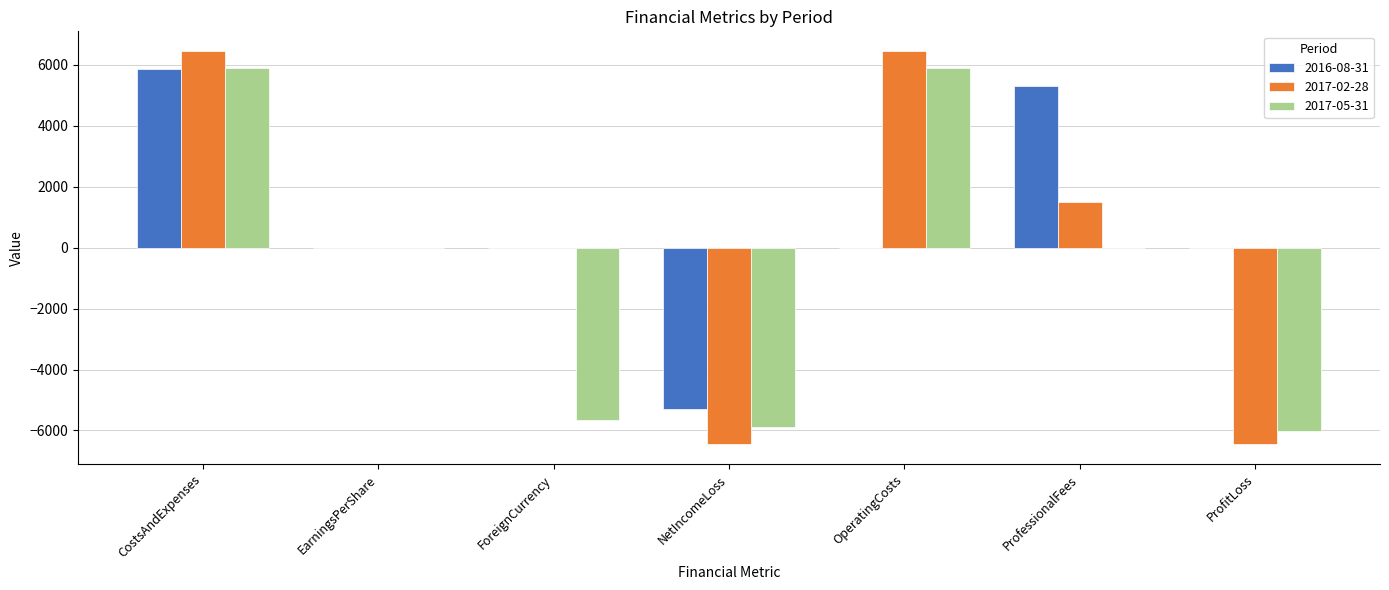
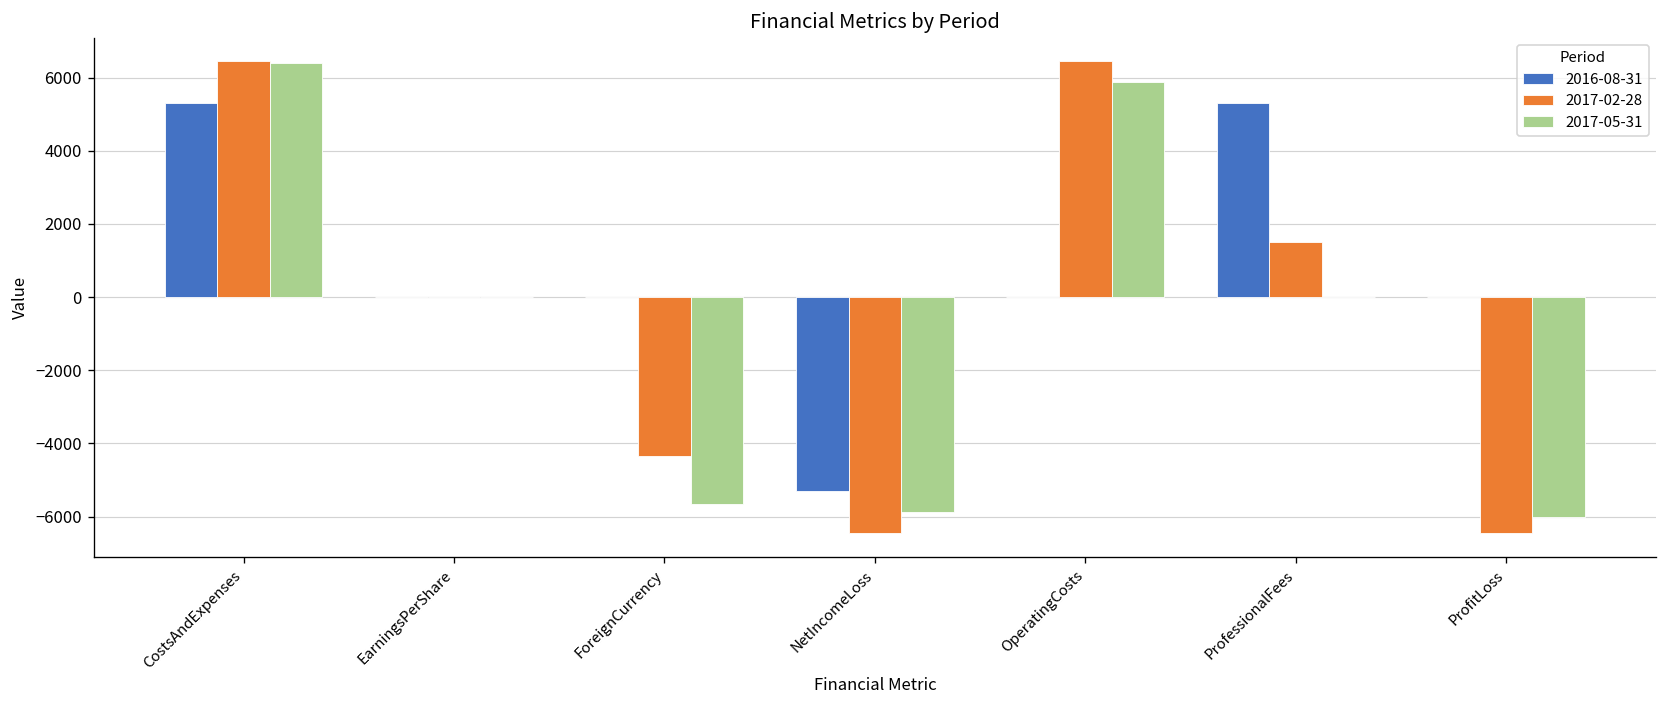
2016-08-31, CostsAndExpenses: 5900 -> 5300
2017-05-31, CostsAndExpenses: 5900 -> 6400
2017-02-28, ForeignCurrency: 0 -> -4300
